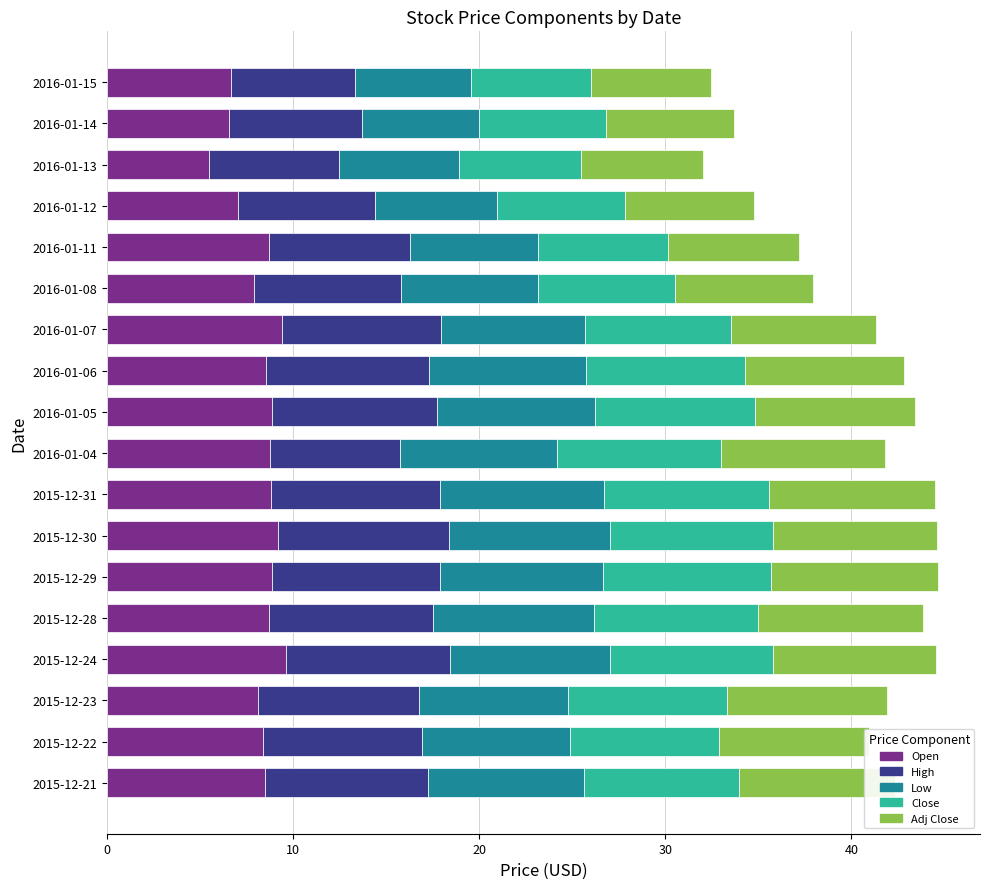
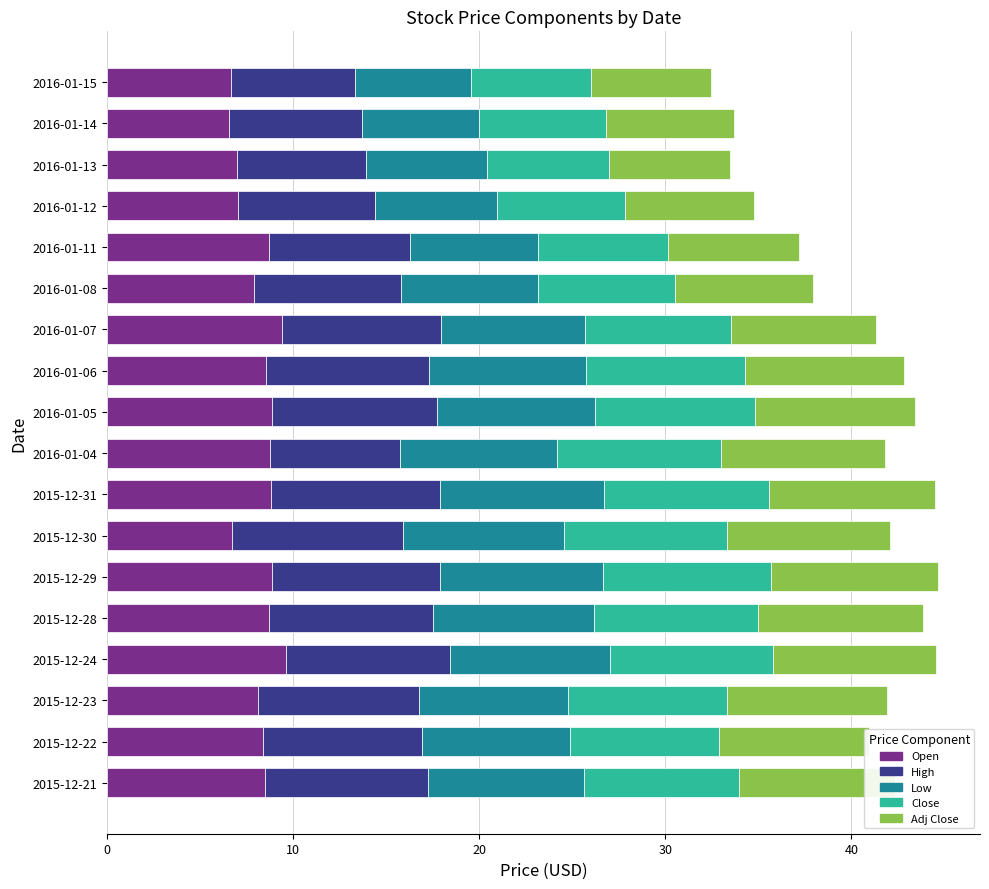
Open, 2016-01-13: 5.5 -> 7.0
Open, 2015-12-30: 9.2 -> 6.7
